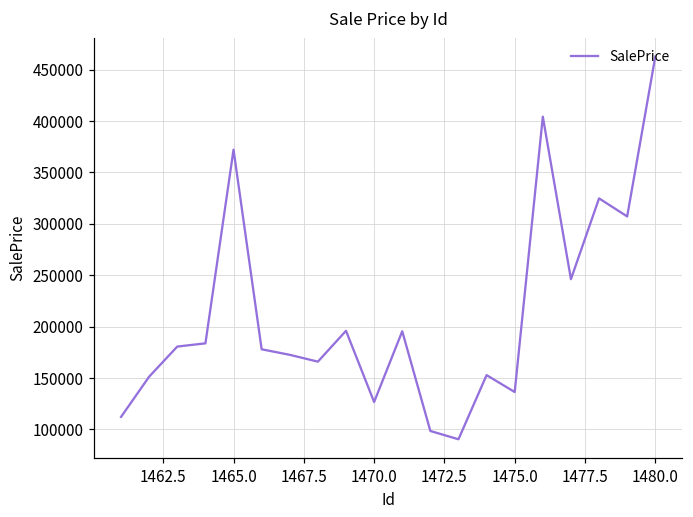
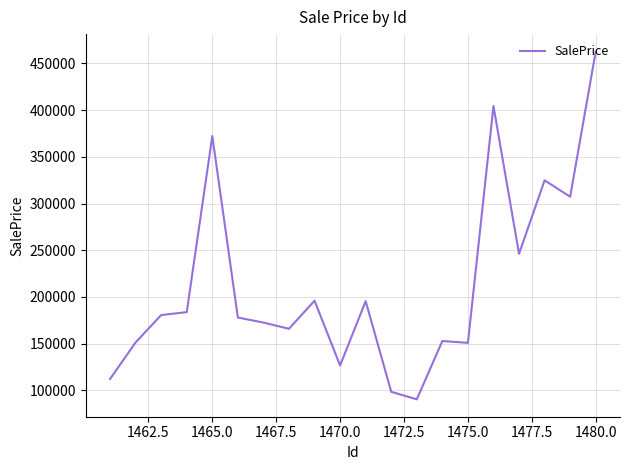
1475.0: 140000 -> 150000
